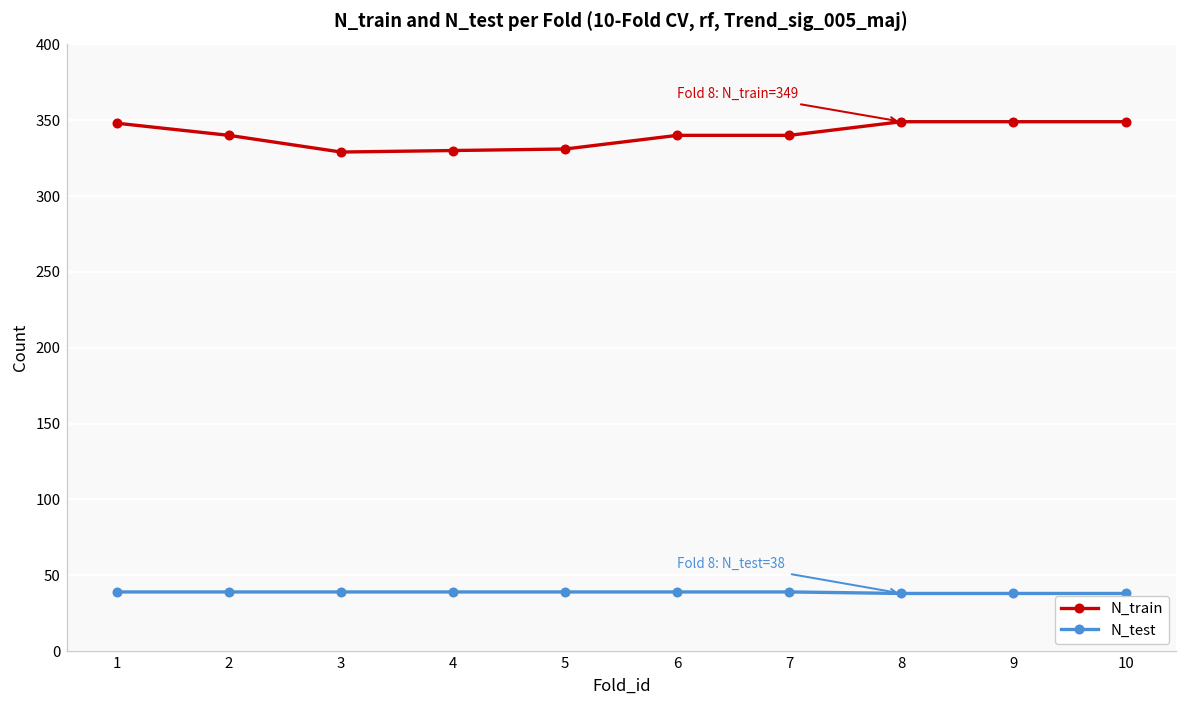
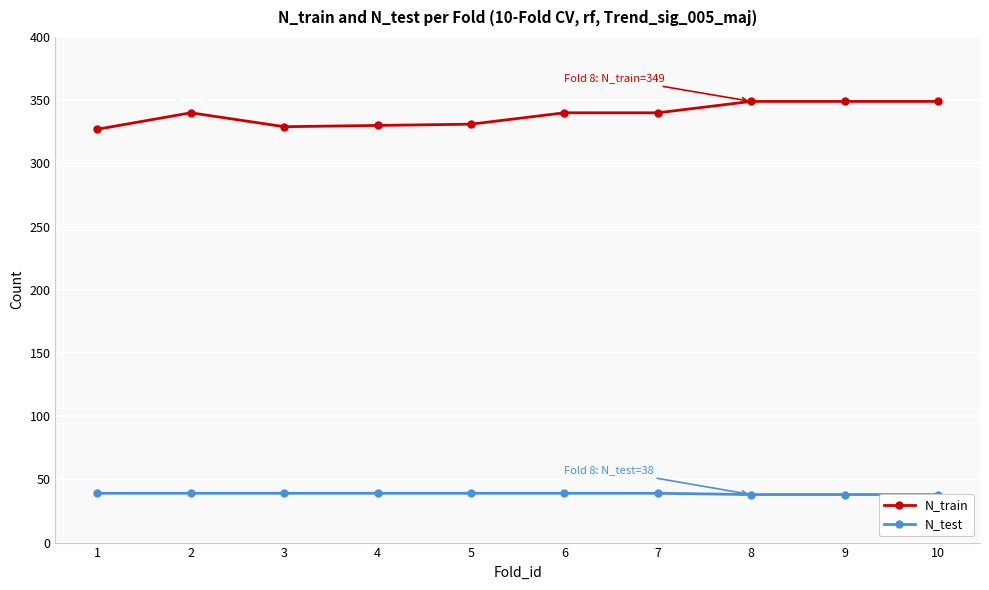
N_train, 1: 348 -> 327
